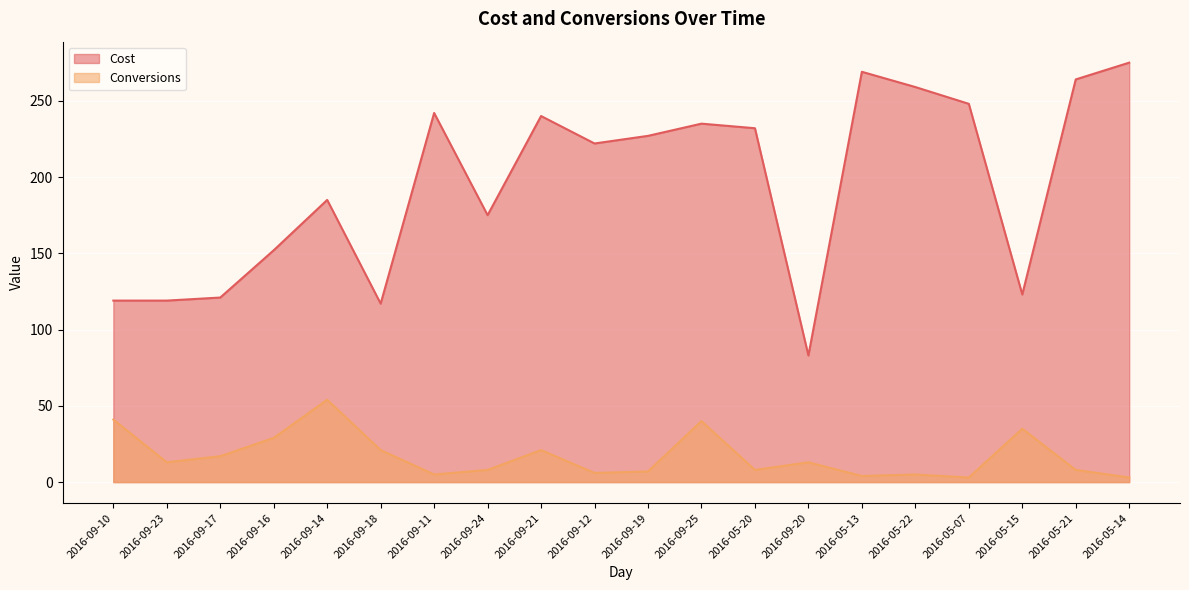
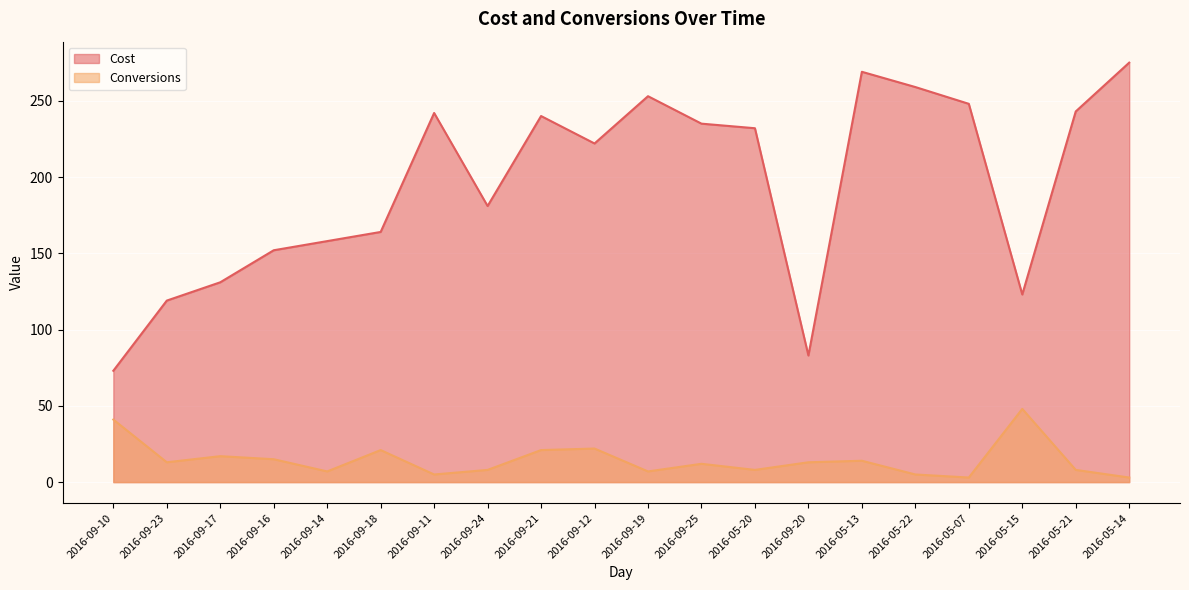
Cost, 2016-09-10: 119 -> 73
Cost, 2016-09-17: 121 -> 131
Conversions, 2016-09-16: 29 -> 15
Cost, 2016-09-14: 185 -> 158
Conversions, 2016-09-14: 54 -> 7
Cost, 2016-09-18: 117 -> 164
Cost, 2016-09-24: 175 -> 181
Conversions, 2016-09-12: 6 -> 22
Cost, 2016-09-19: 227 -> 253
Conversions, 2016-09-25: 40 -> 12
Conversions, 2016-05-13: 4 -> 14
Conversions, 2016-05-15: 35 -> 48
Cost, 2016-05-21: 264 -> 243
